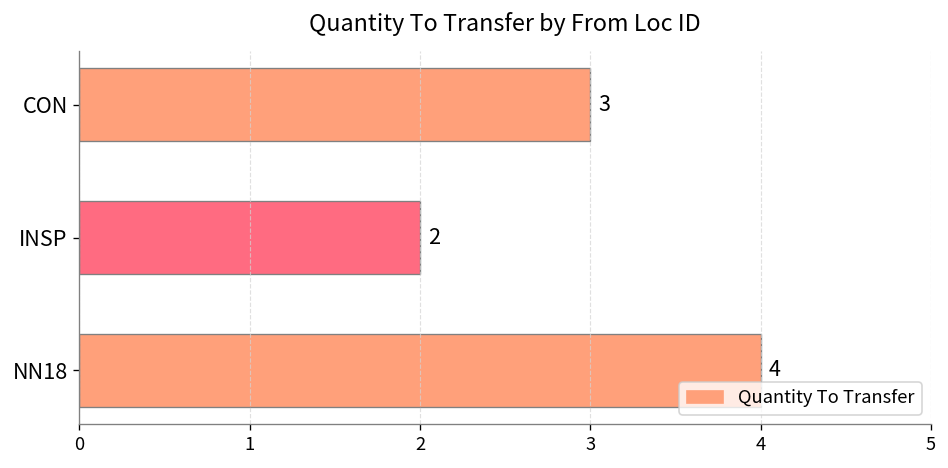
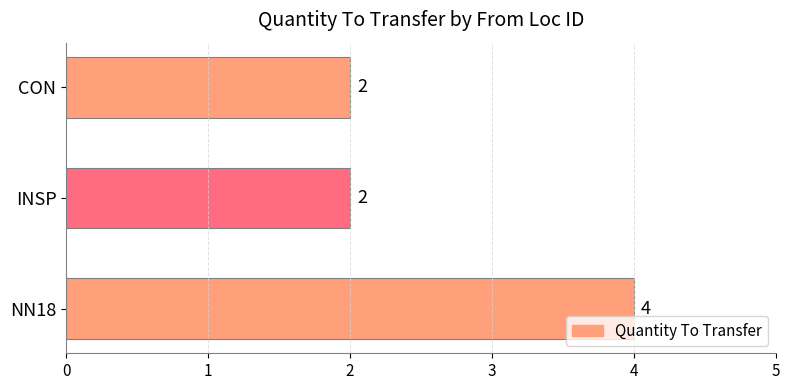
CON: 3 -> 2
